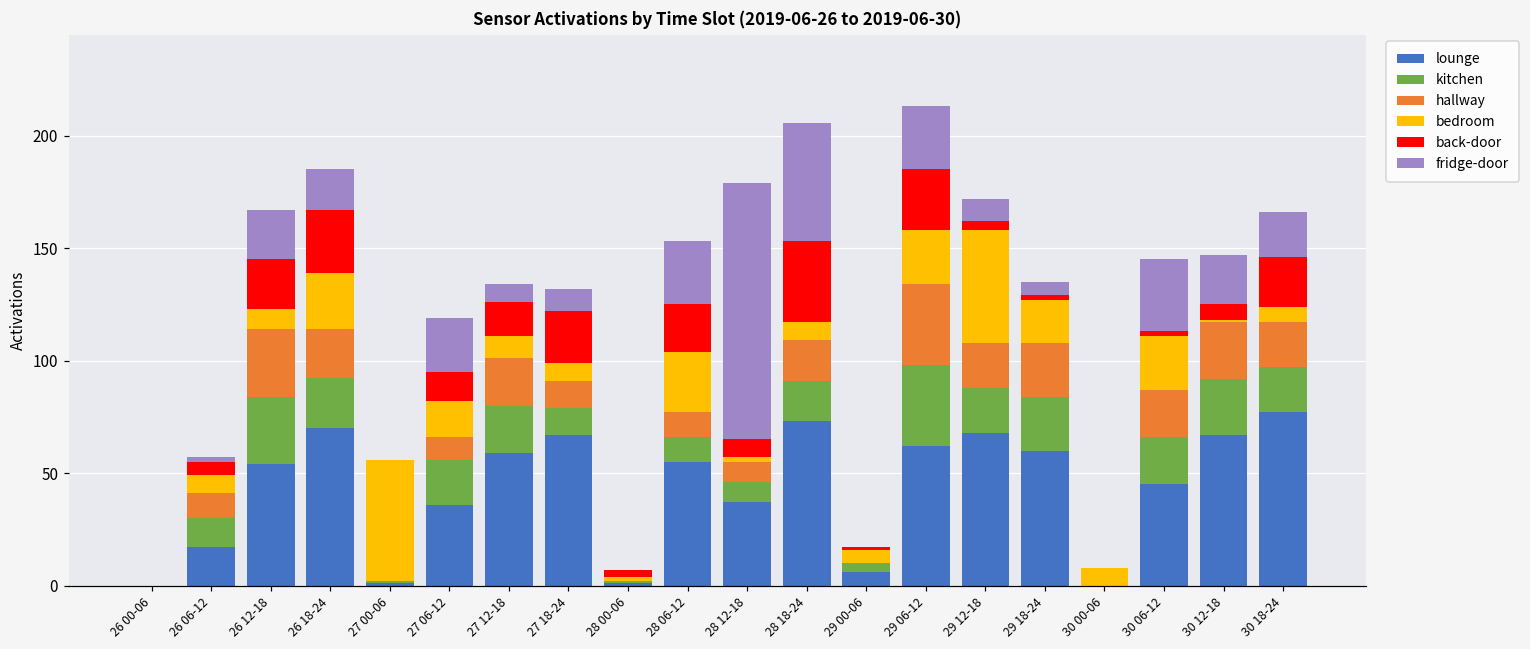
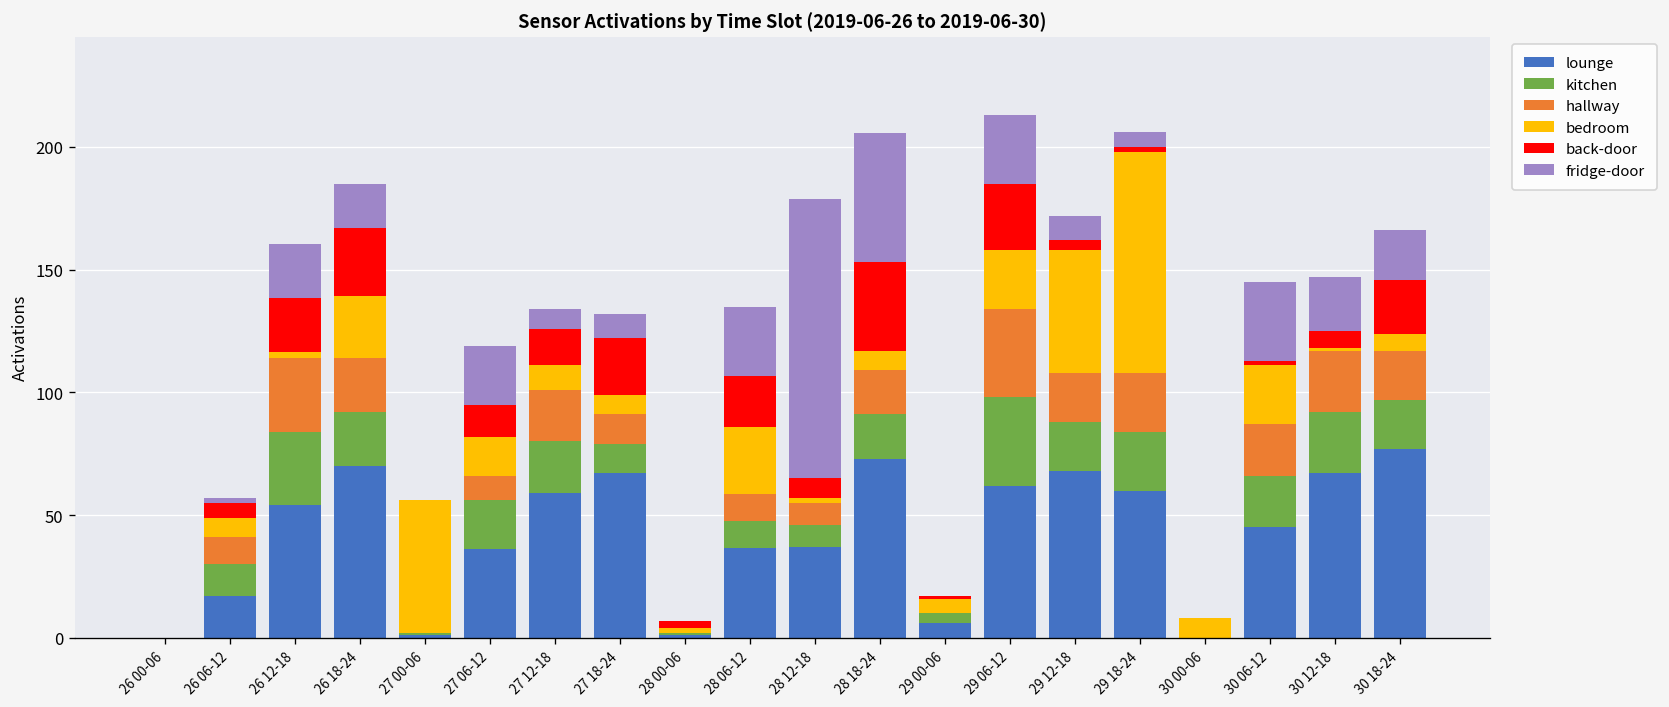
bedroom, 26 12-18: 9 -> 3
lounge, 28 06-12: 55 -> 37
bedroom, 29 18-24: 19 -> 90
